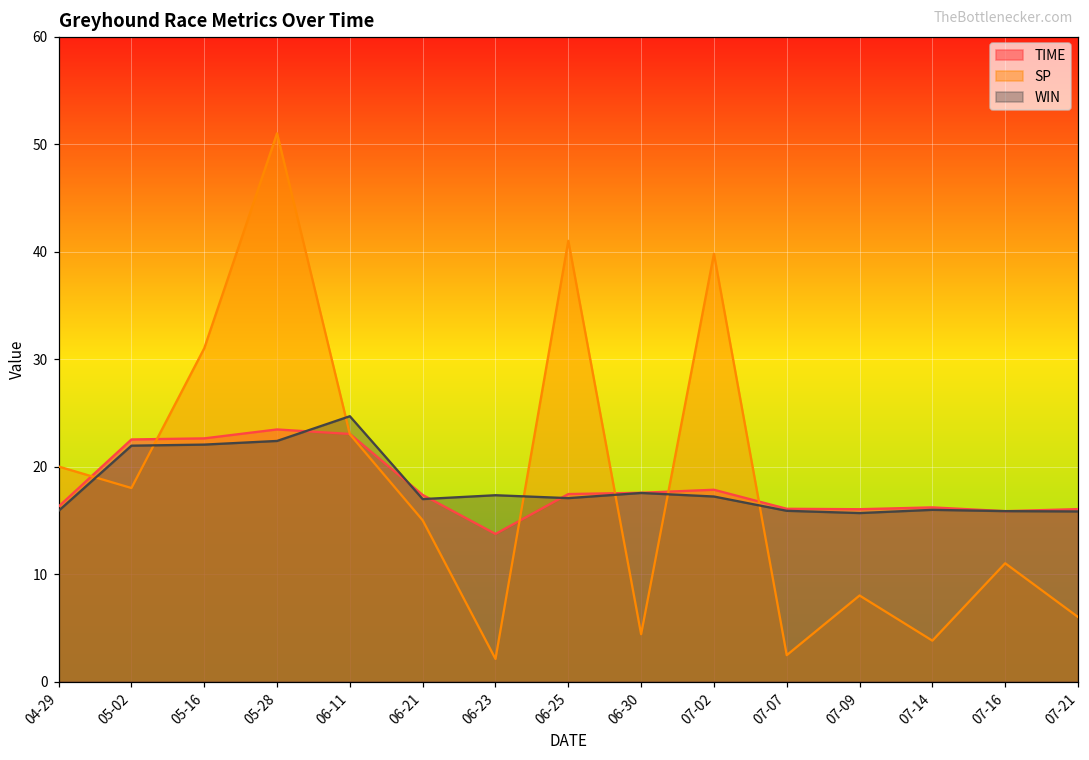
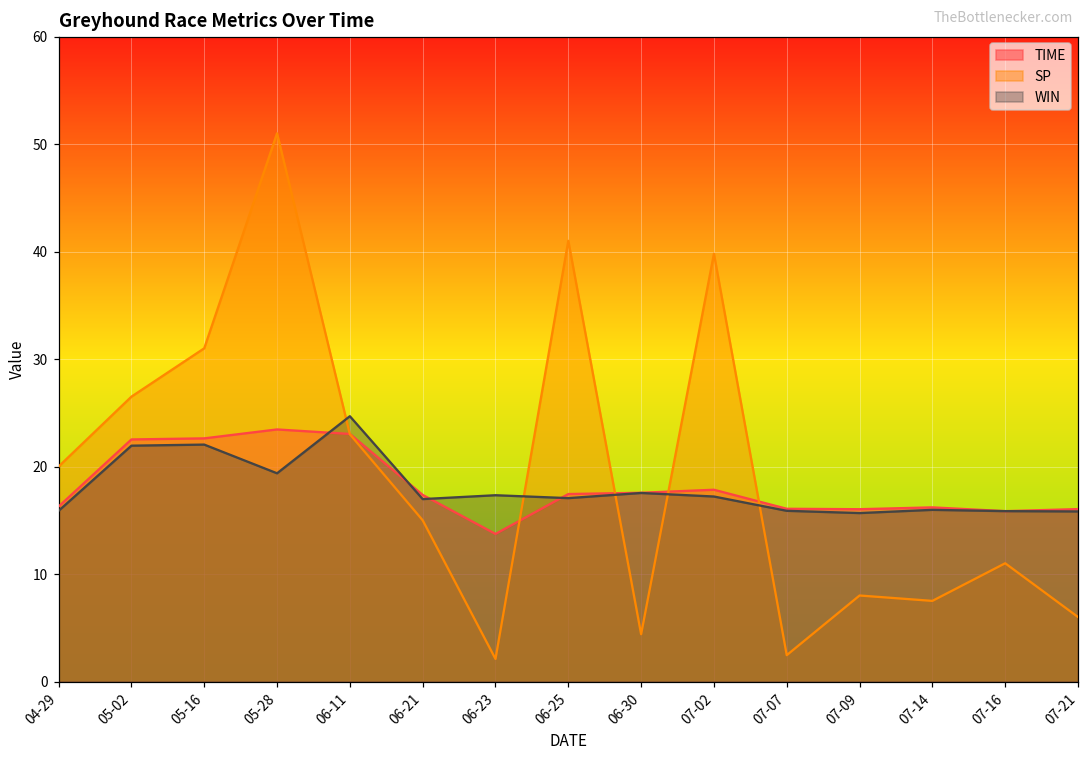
SP, 05-02: 18 -> 27
WIN, 05-28: 22 -> 19
SP, 07-14: 4 -> 8
